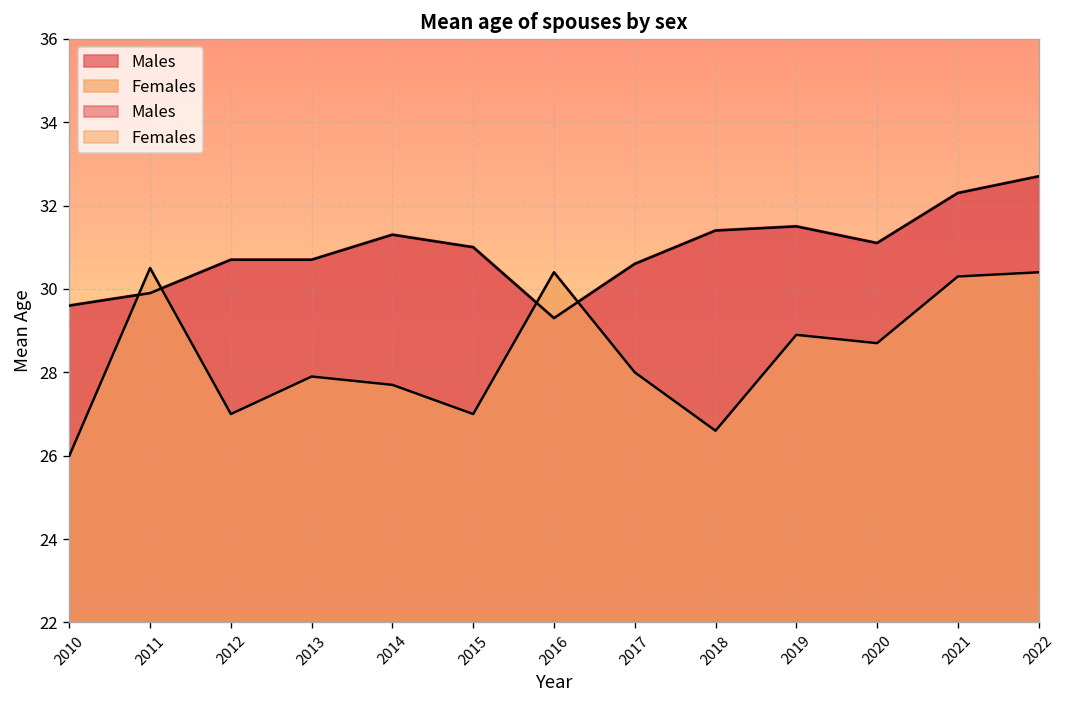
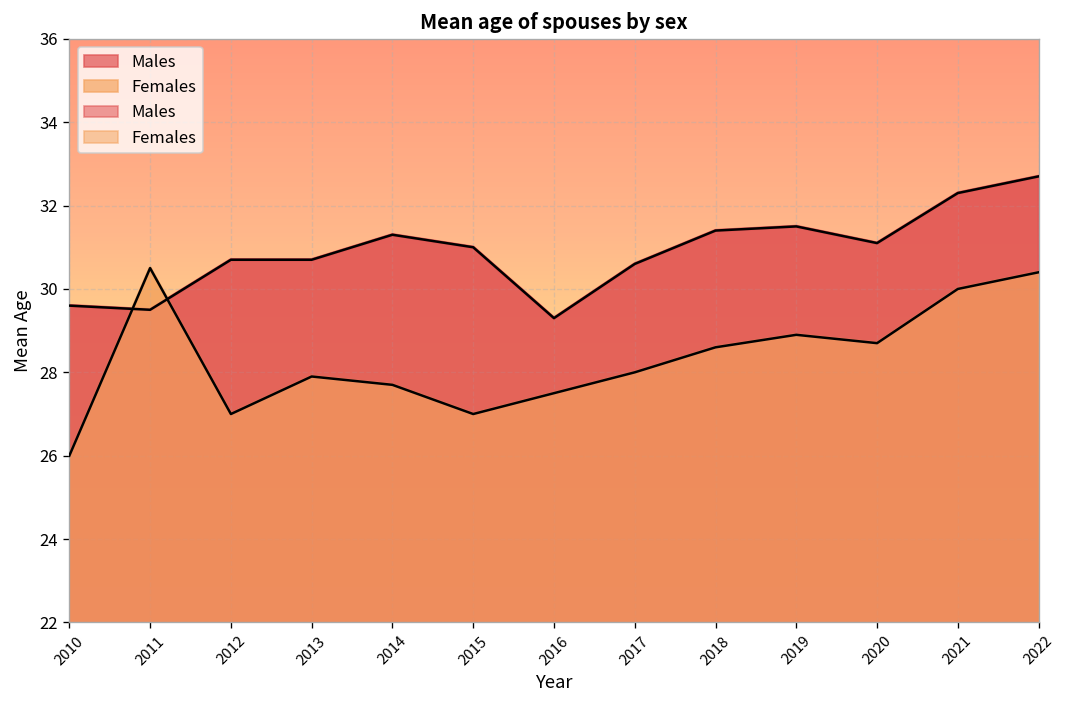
Males, 2011: 29.9 -> 29.5
Females, 2016: 30.4 -> 27.5
Females, 2018: 26.6 -> 28.6
Females, 2021: 30.3 -> 30.0
